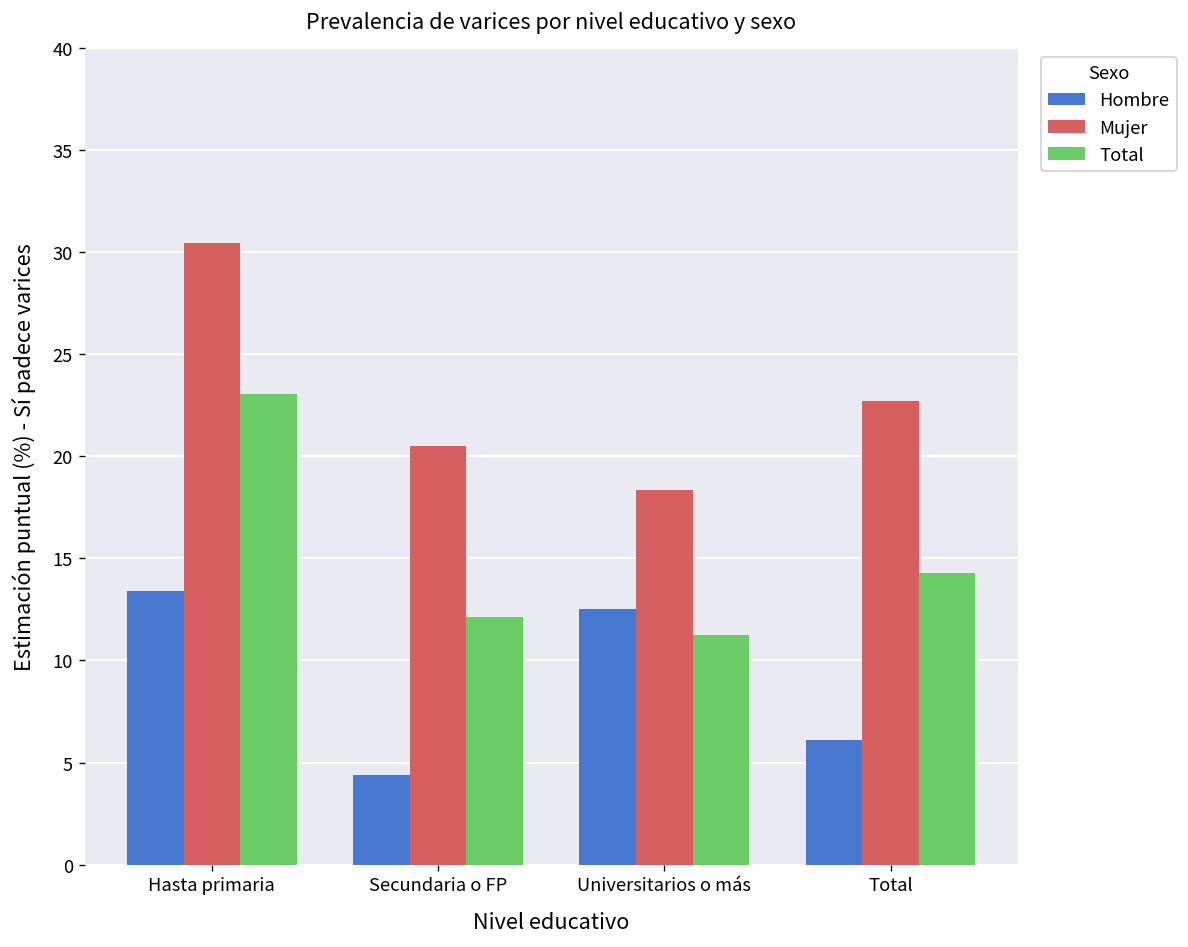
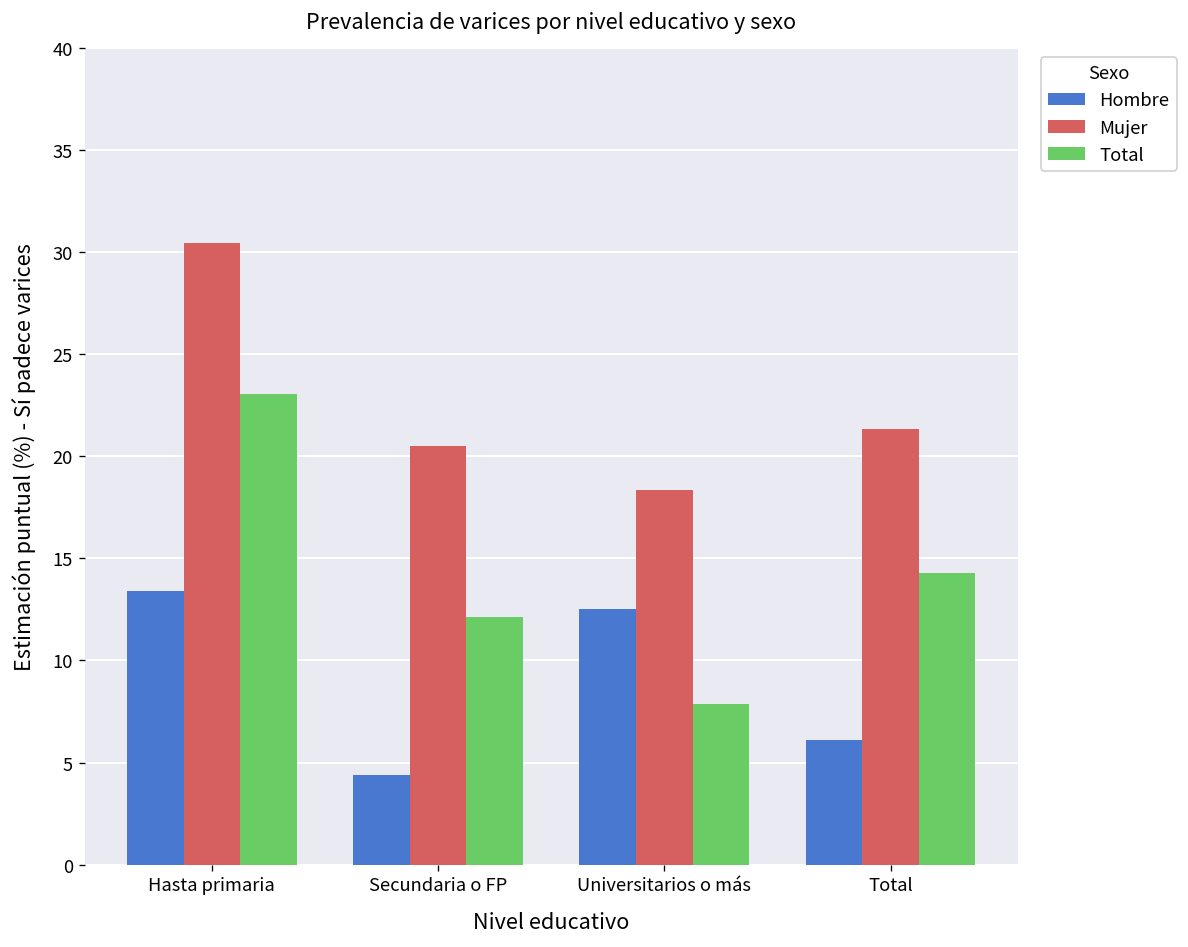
Total, Universitarios o más: 11.3 -> 7.9
Mujer, Total: 22.7 -> 21.3
